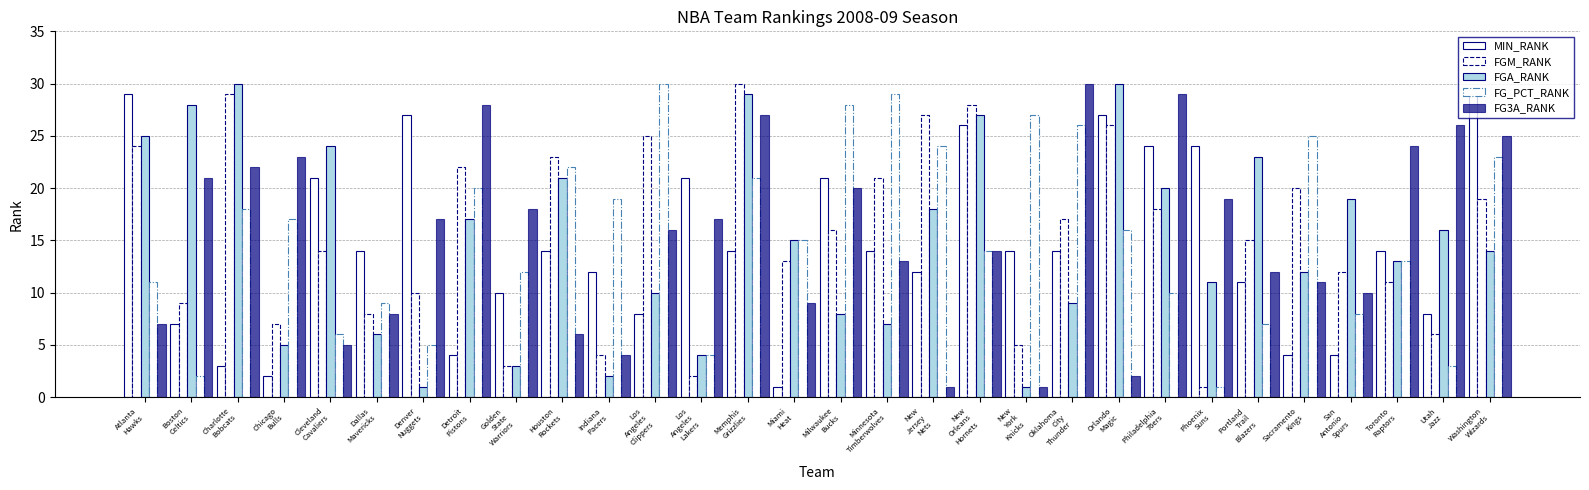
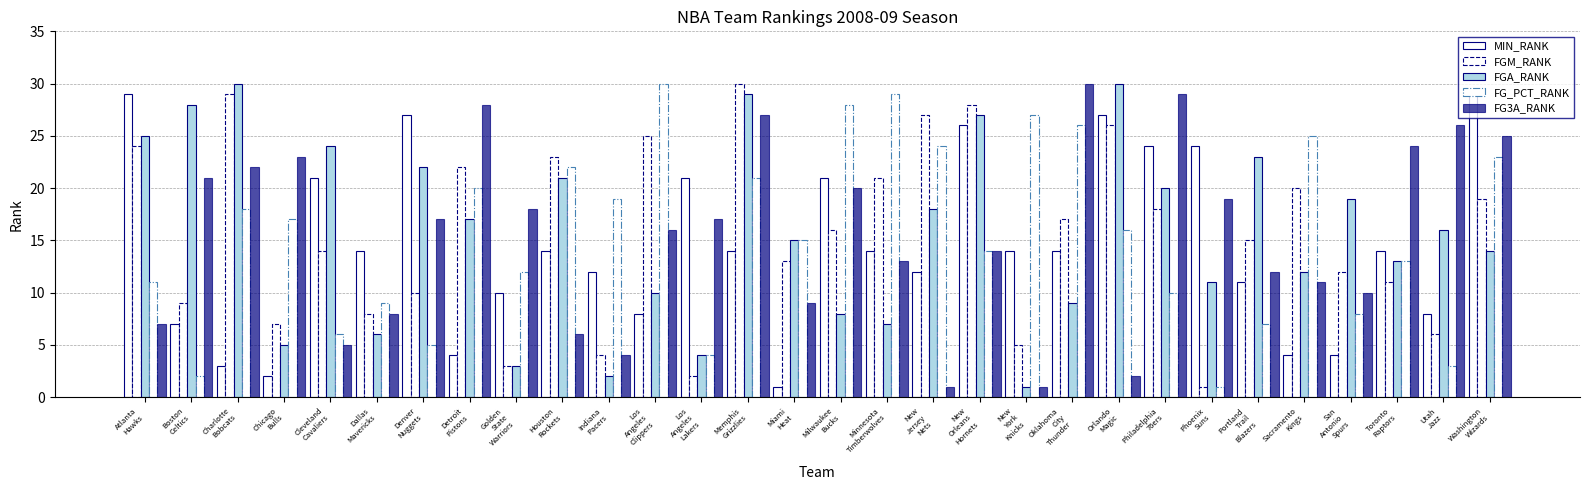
FGA_RANK, Denver Nuggets: 1 -> 22
